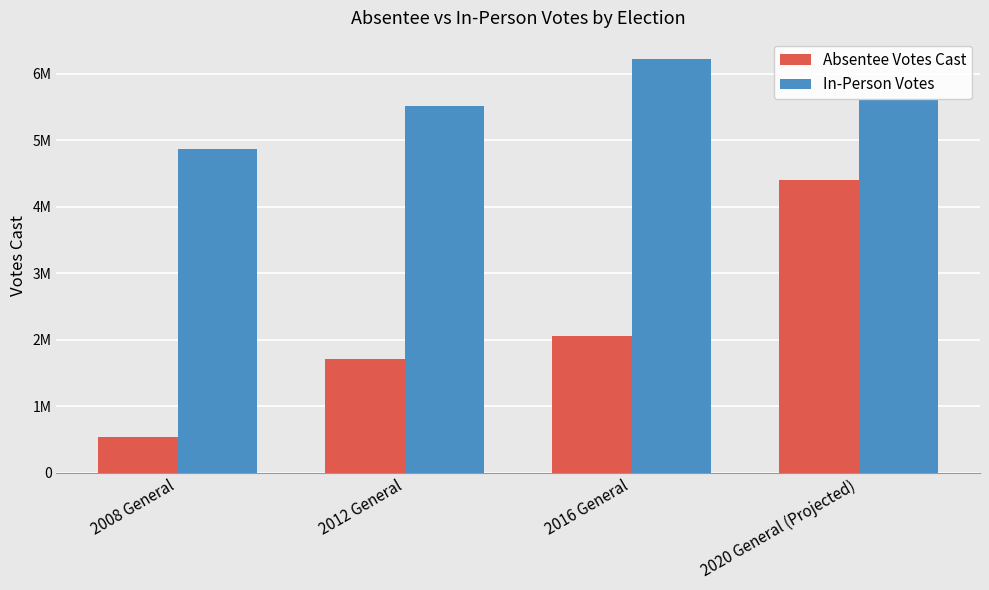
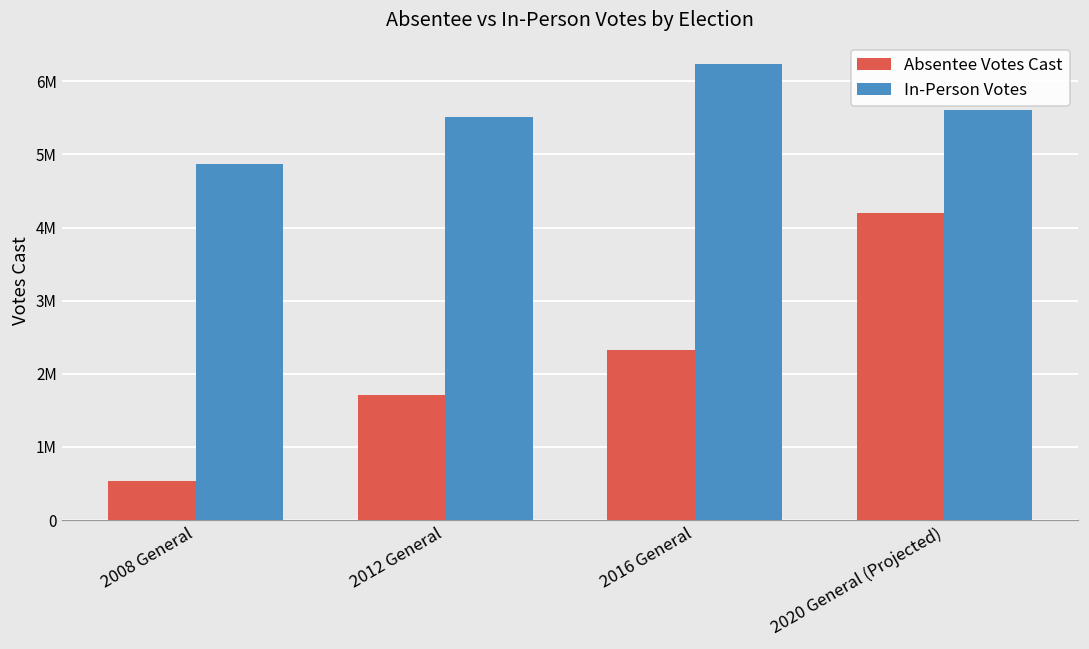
Absentee Votes Cast, 2016 General: 2100000 -> 2300000
Absentee Votes Cast, 2020 General (Projected): 4400000 -> 4200000
